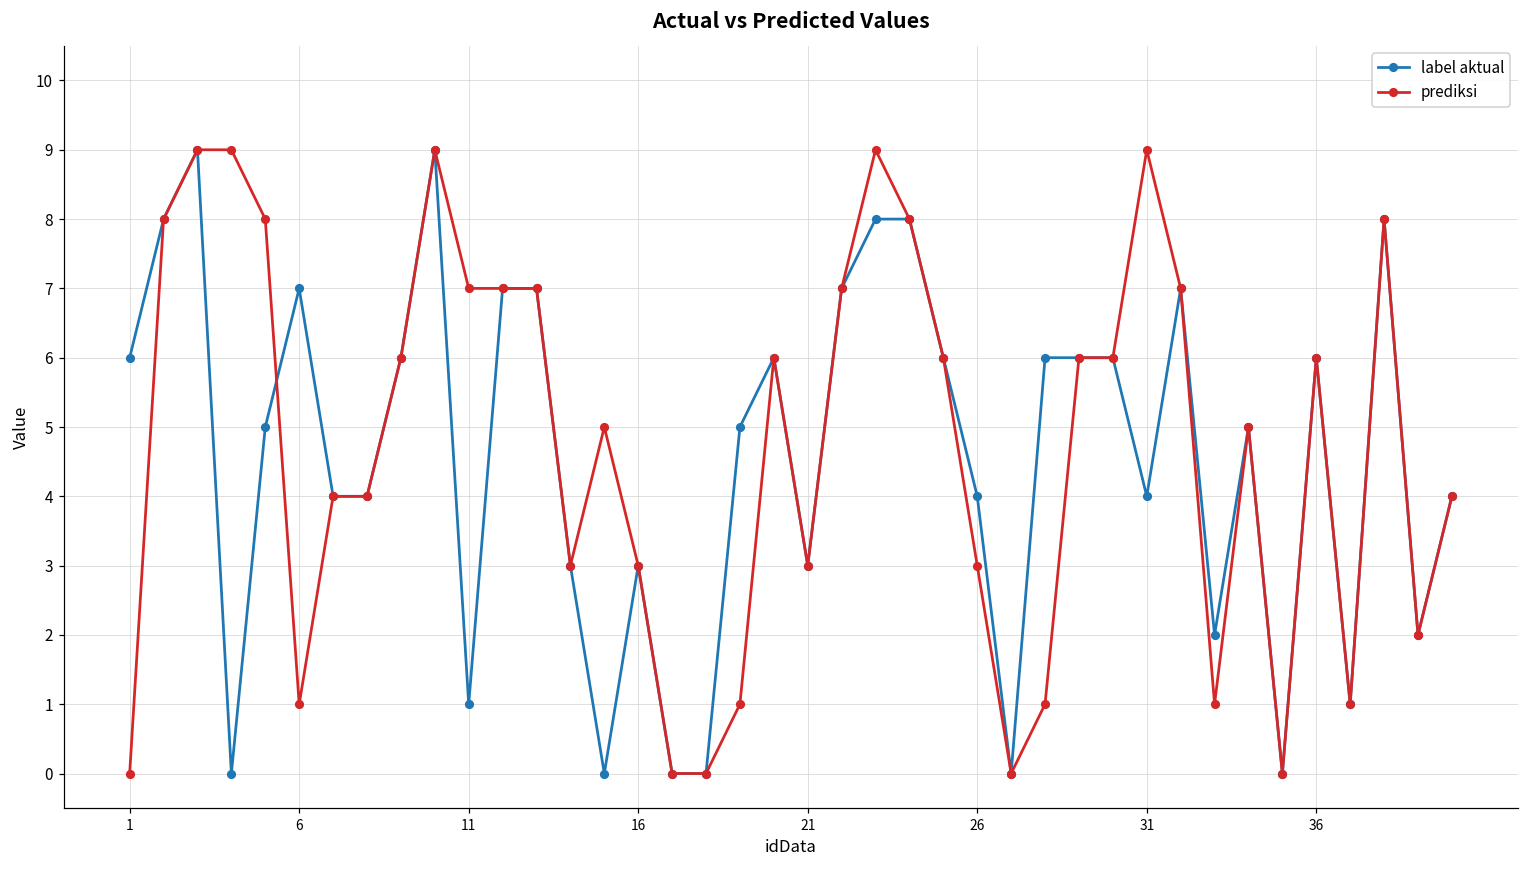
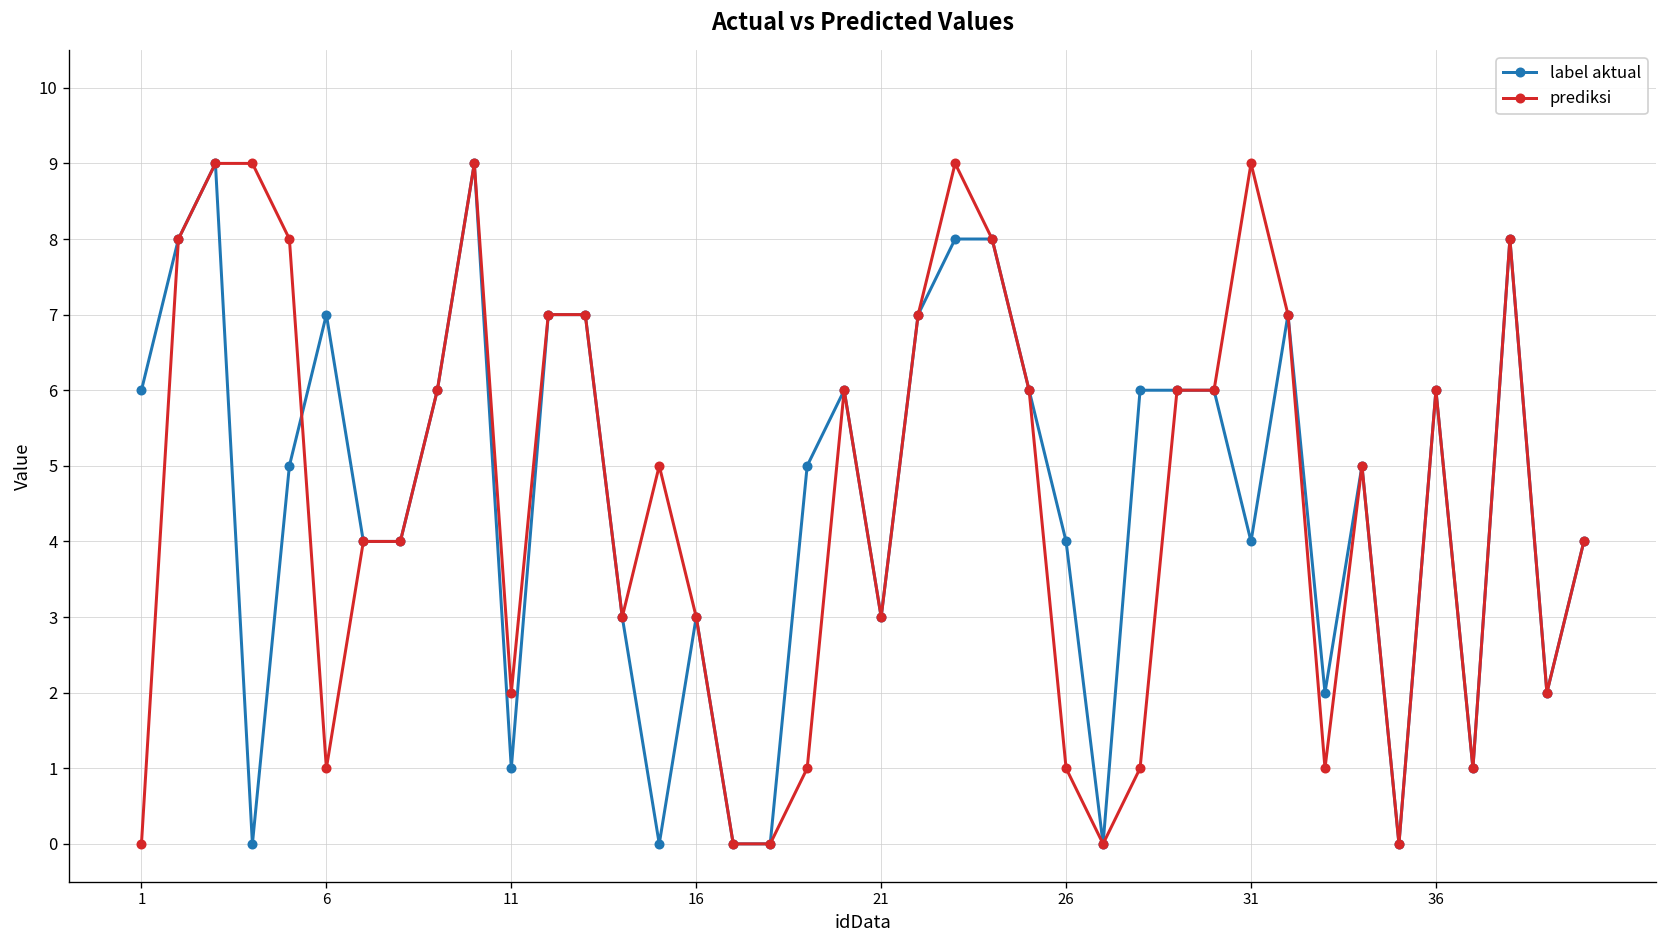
prediksi, 11: 7 -> 2
prediksi, 26: 3 -> 1
